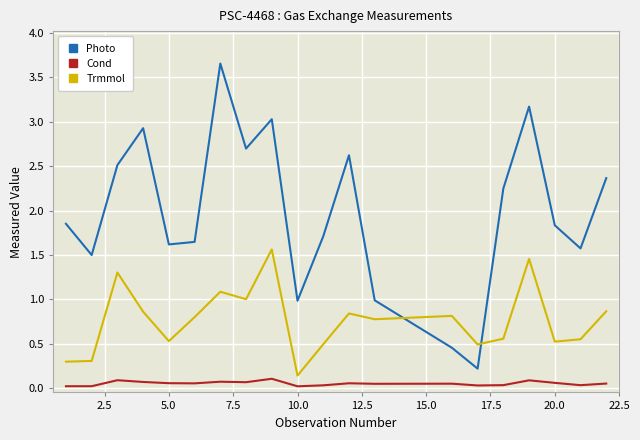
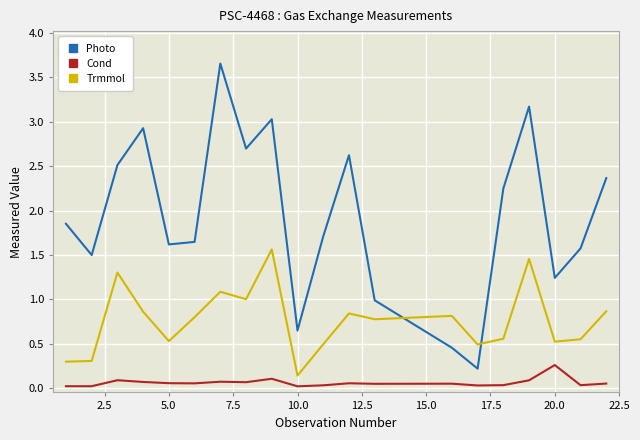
Photo, 10.0: 1.0 -> 0.6
Photo, 20.0: 1.8 -> 1.2
Cond, 20.0: 0.1 -> 0.3
